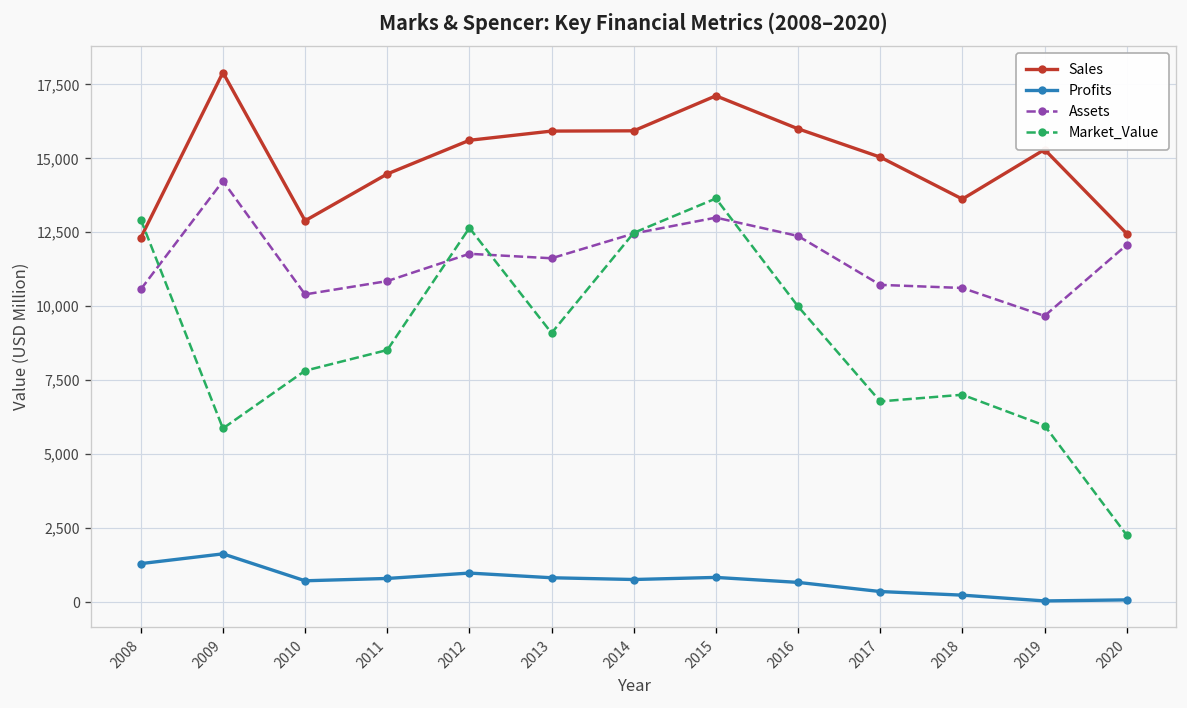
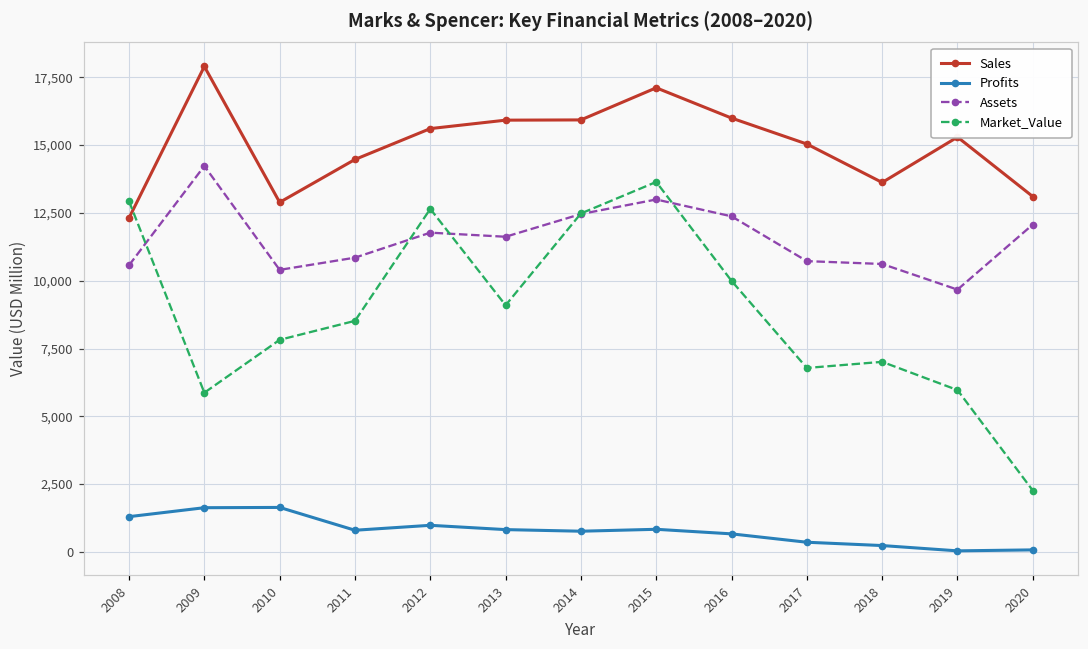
Profits, 2010: 700 -> 1,600
Sales, 2020: 12,500 -> 13,100
